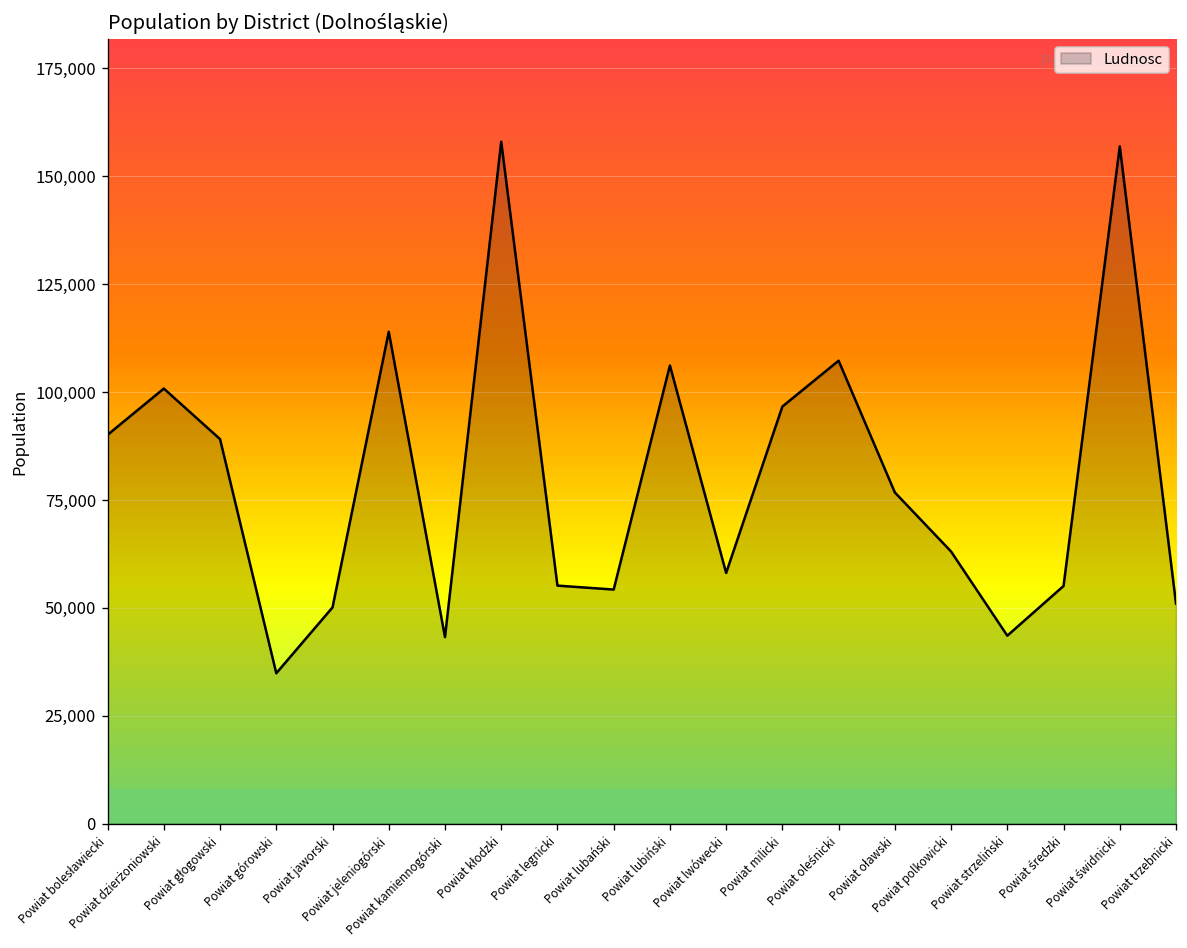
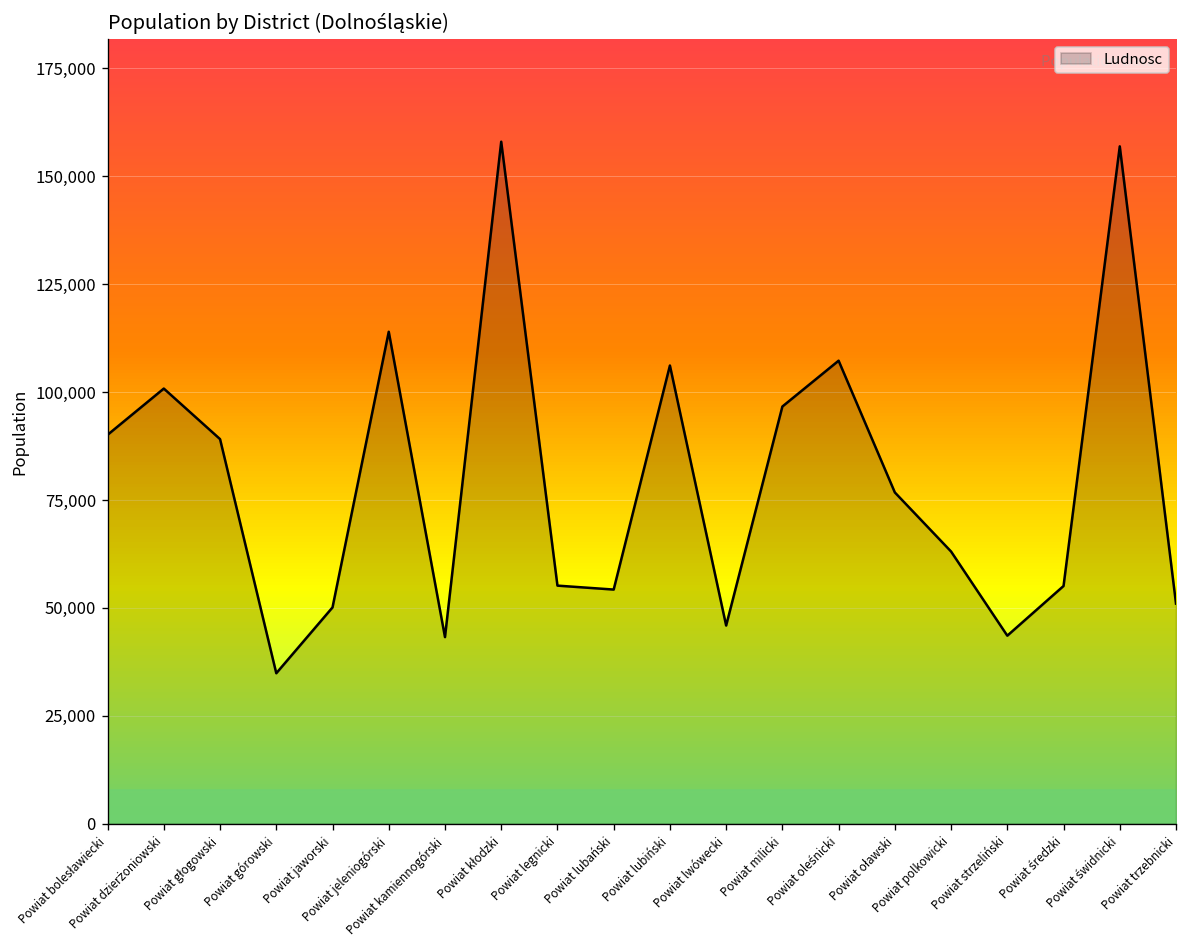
Powiat lwówecki: 58,000 -> 46,000
